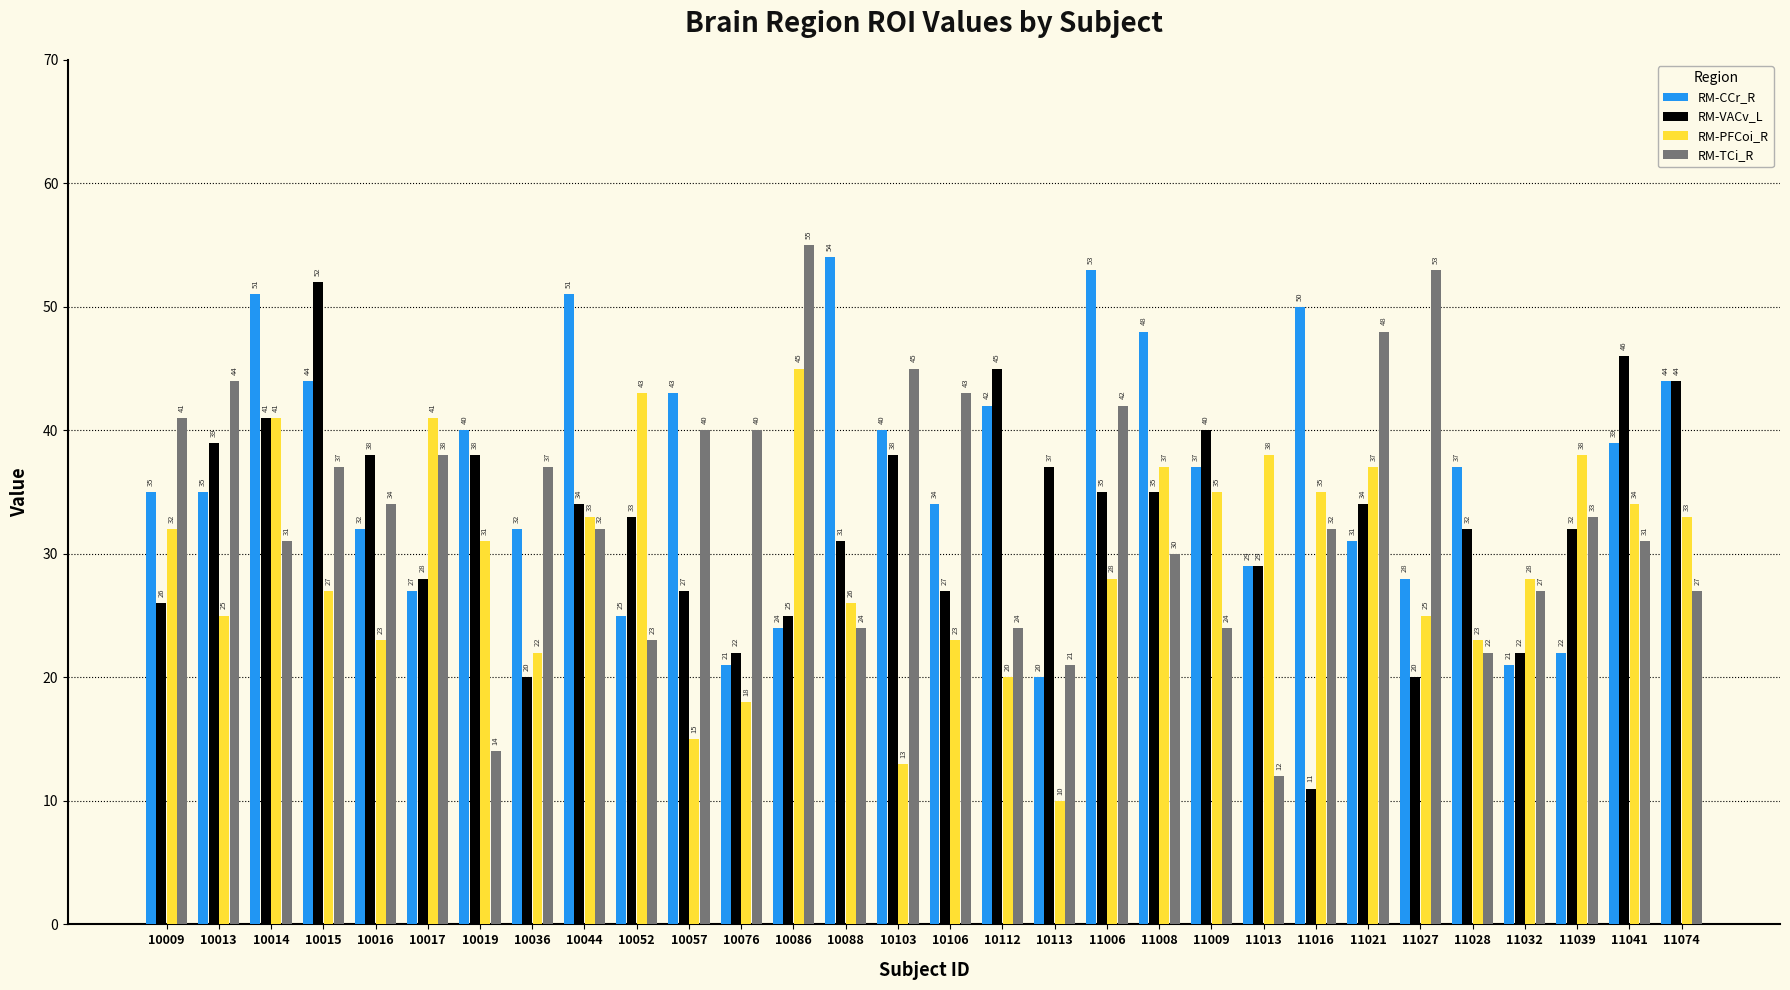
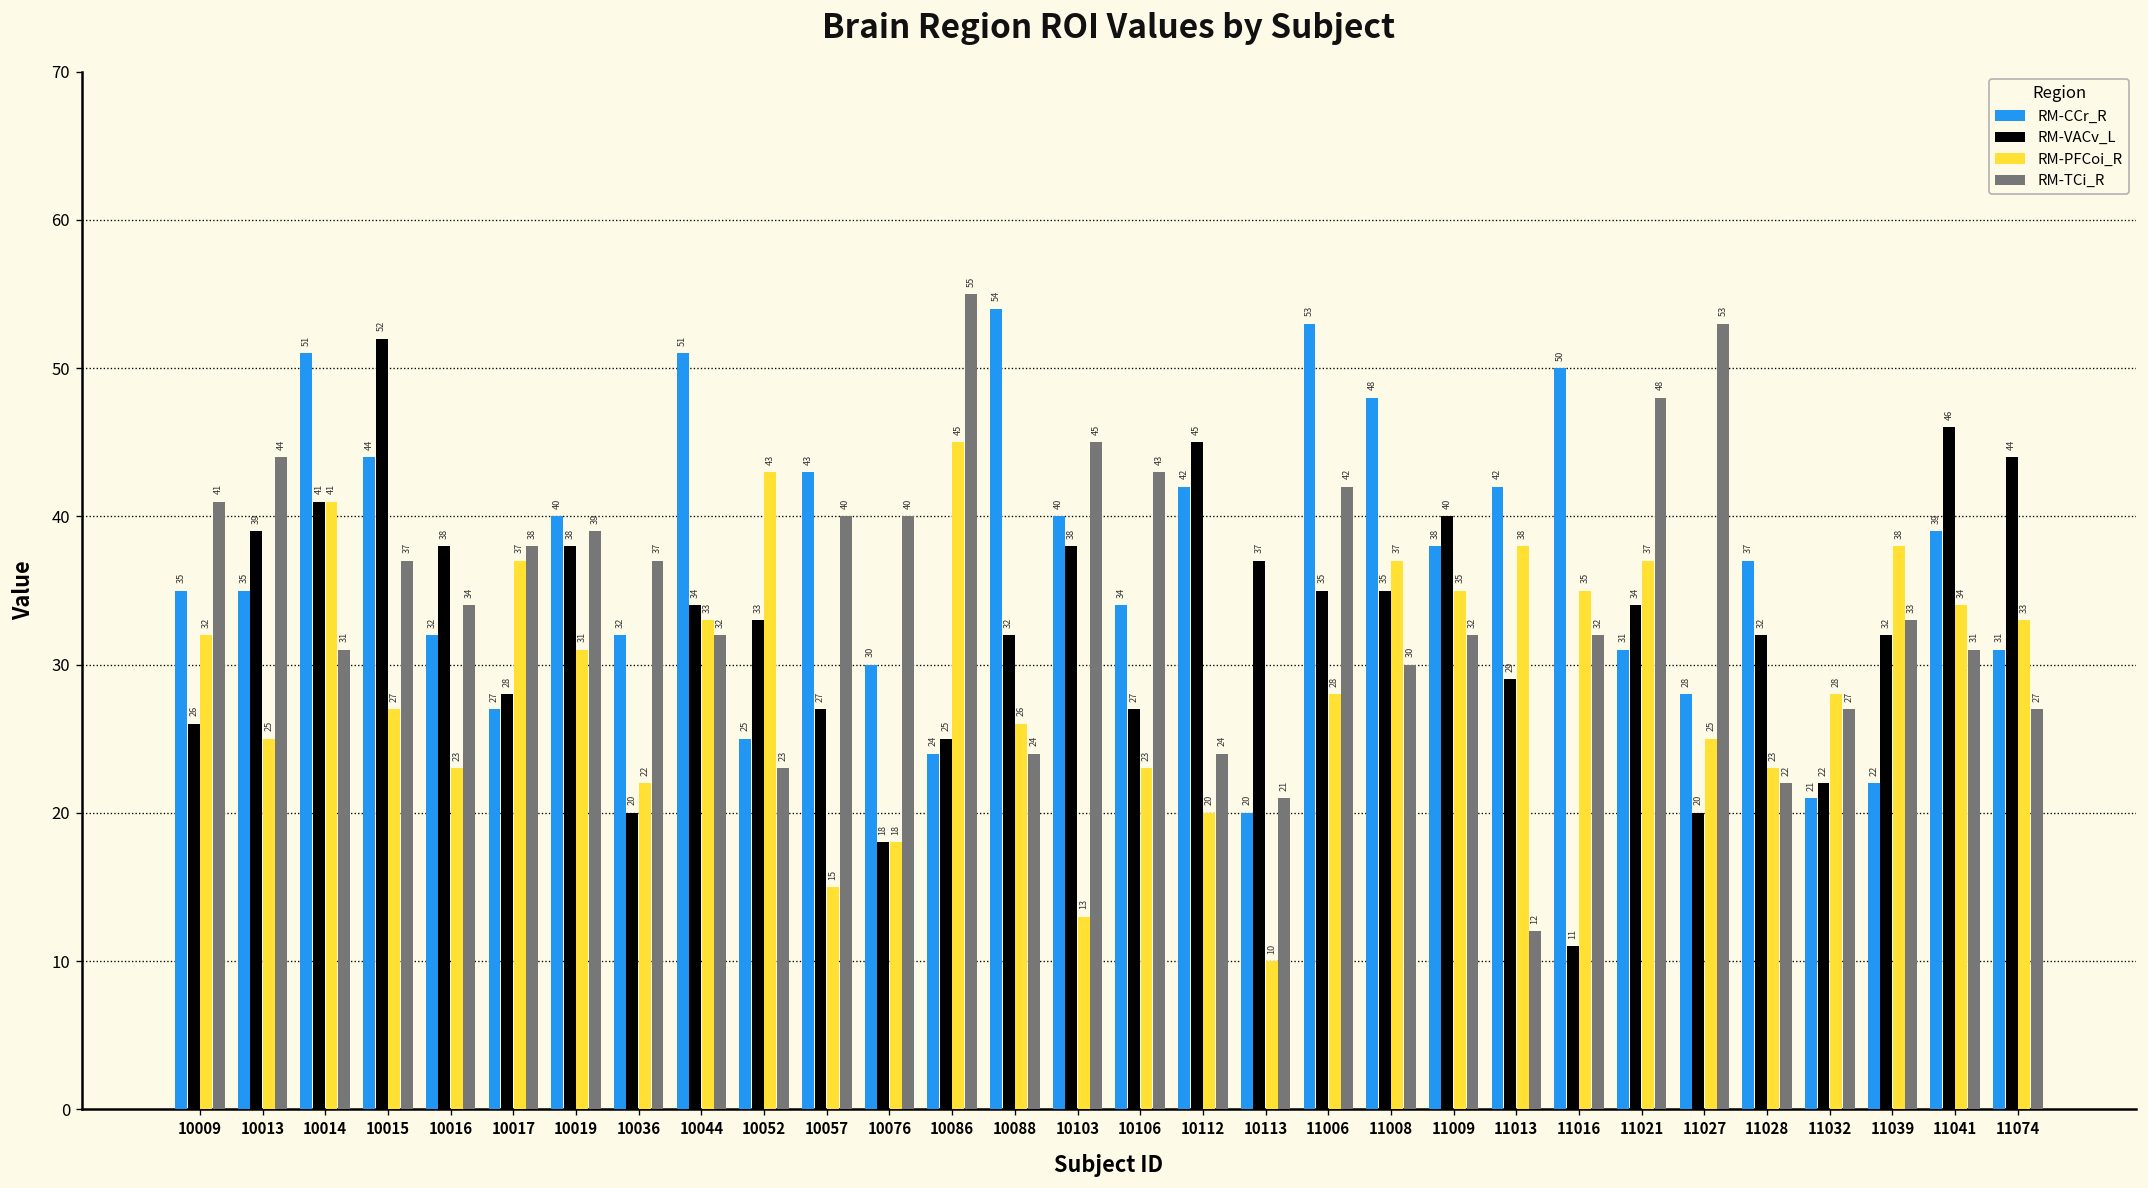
RM-PFCoi_R, 10017: 41 -> 37
RM-TCi_R, 10019: 14 -> 39
RM-CCr_R, 10076: 21 -> 30
RM-VACv_L, 10076: 22 -> 18
RM-VACv_L, 10088: 31 -> 32
RM-CCr_R, 11009: 37 -> 38
RM-TCi_R, 11009: 24 -> 32
RM-CCr_R, 11013: 29 -> 42
RM-CCr_R, 11074: 44 -> 31
